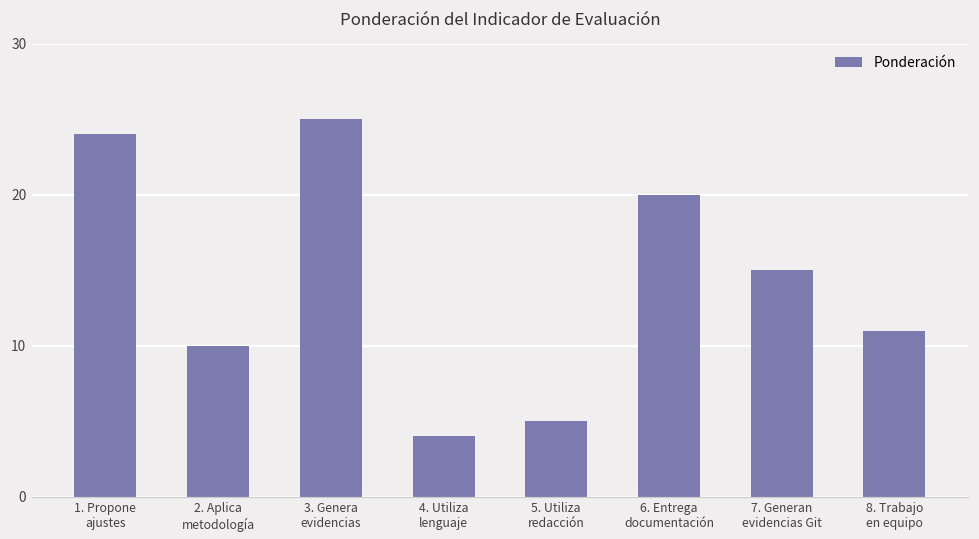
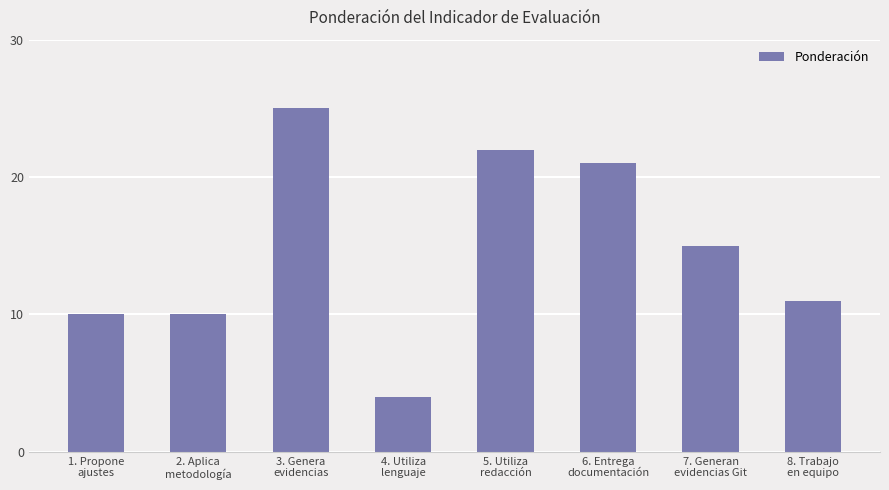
1. Propone ajustes: 24 -> 10
5. Utiliza redacción: 5 -> 22
6. Entrega documentación: 20 -> 21
